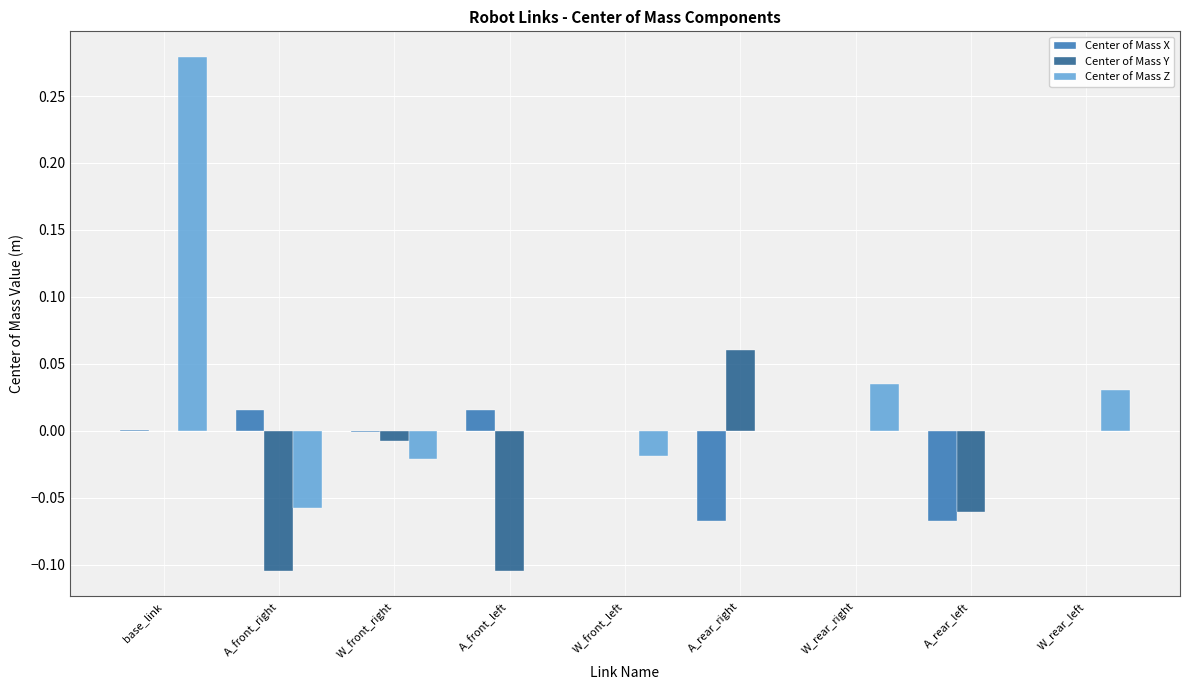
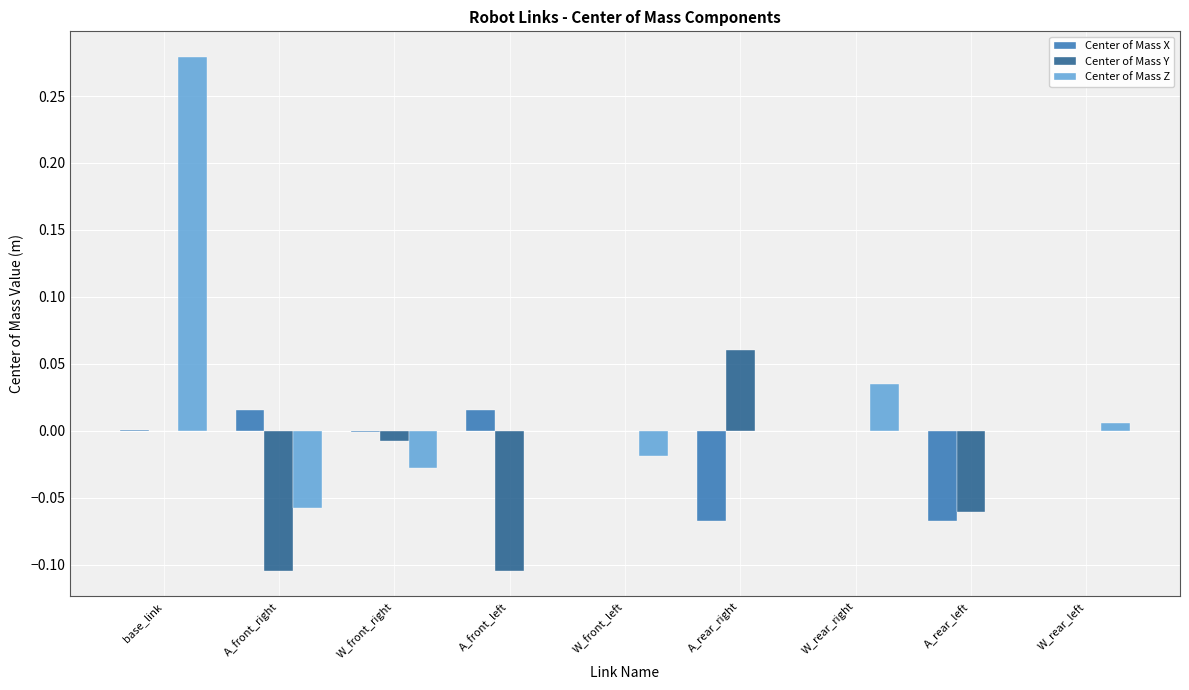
Center of Mass Z, W_front_right: -0.021 -> -0.028
Center of Mass Z, W_rear_left: 0.030 -> 0.006
